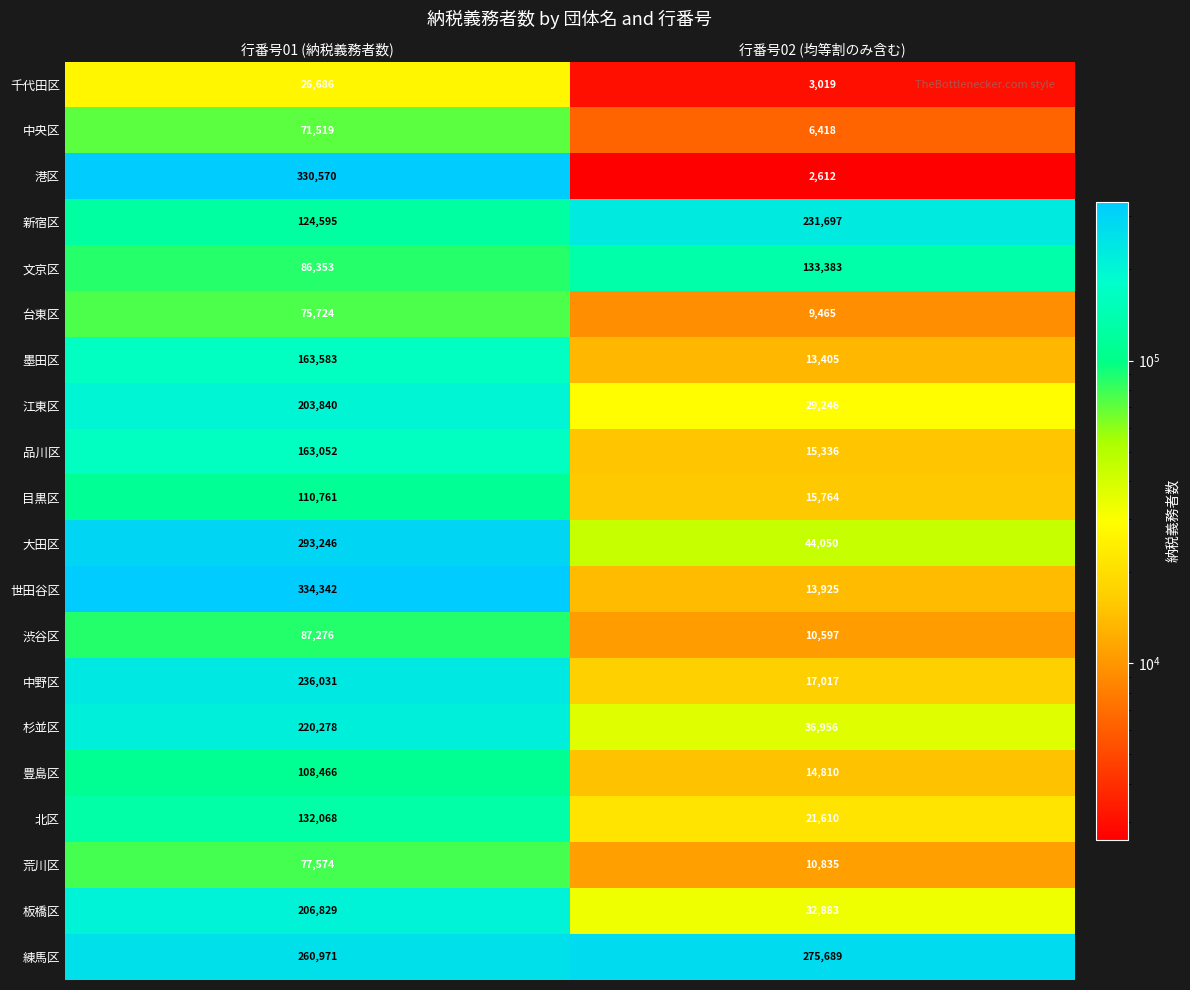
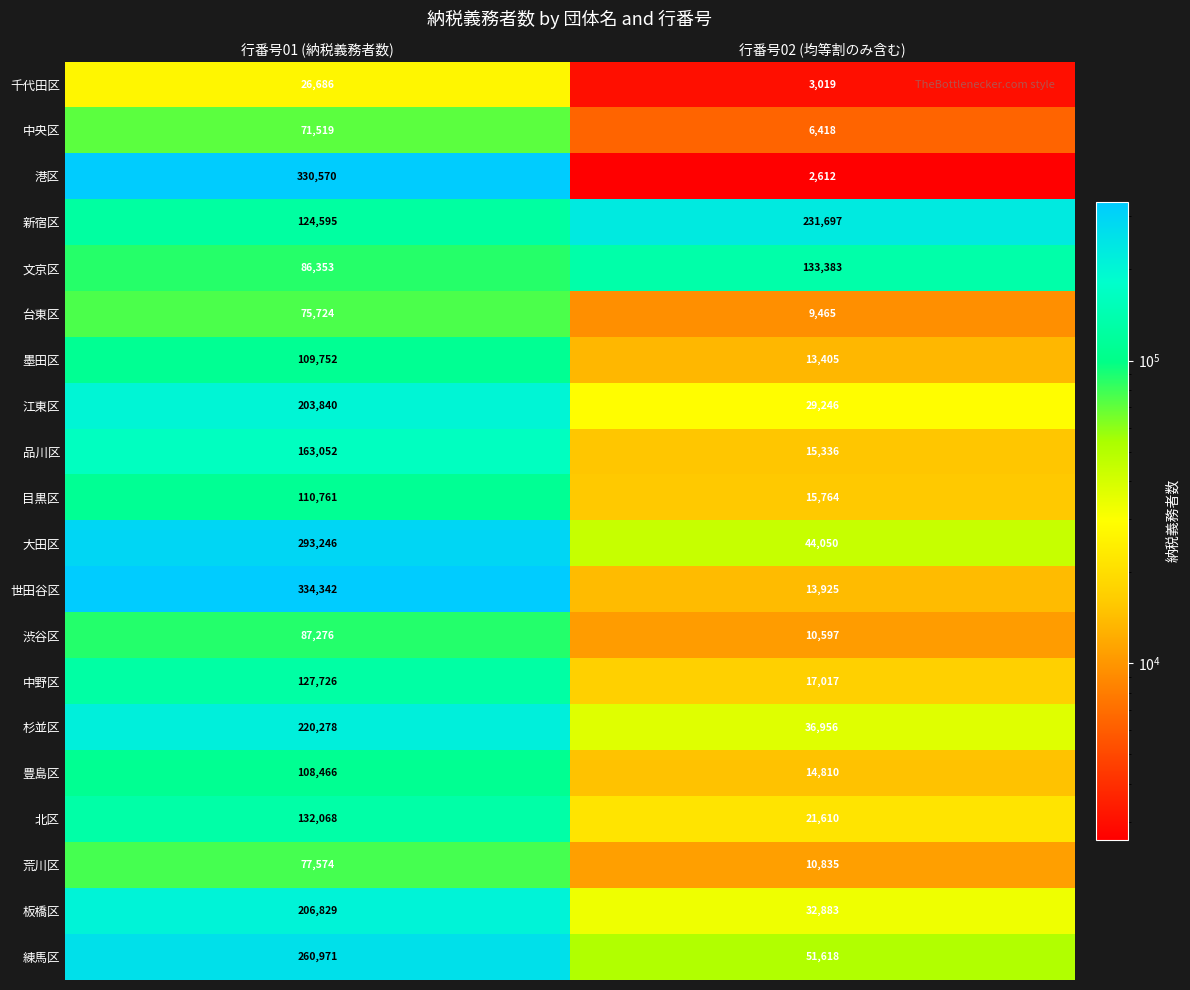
墨田区, 行番号01 (納税義務者数): 163,583 -> 109,752
中野区, 行番号01 (納税義務者数): 236,031 -> 127,726
練馬区, 行番号02 (均等割のみ含む): 275,689 -> 51,618
